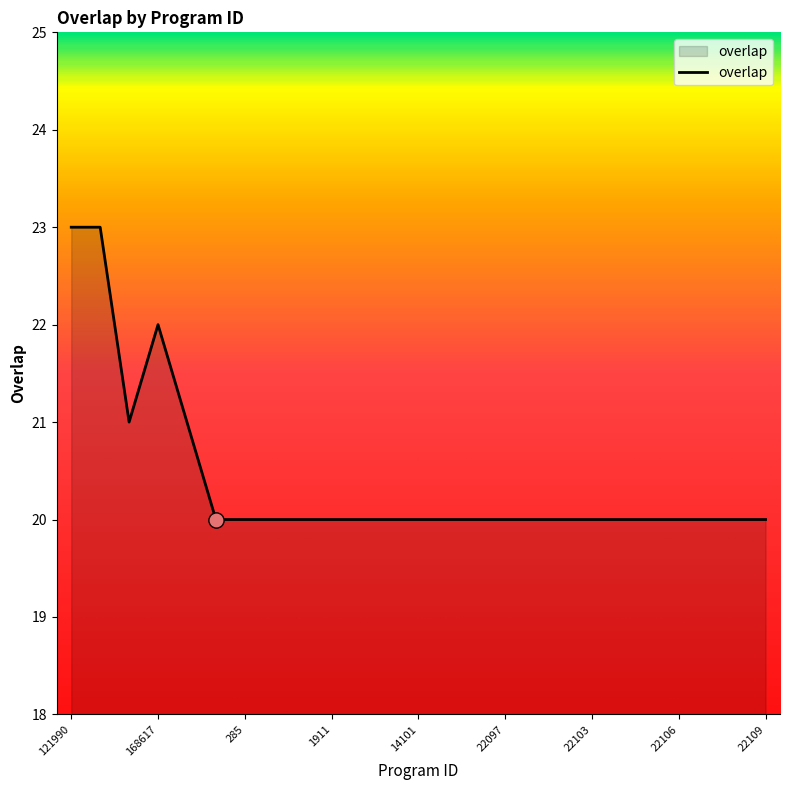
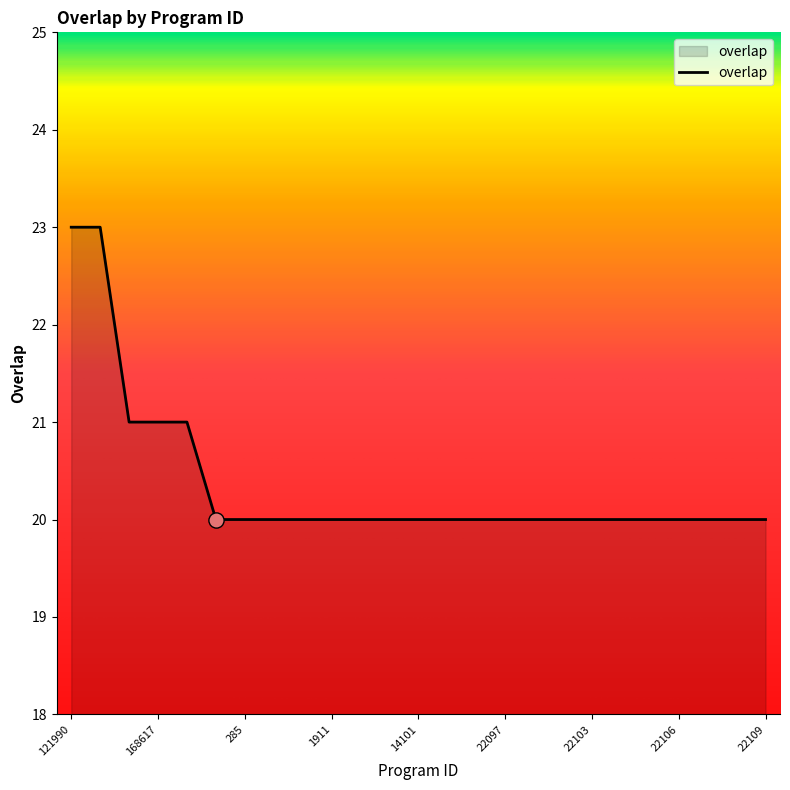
overlap, 168617: 22 -> 21
